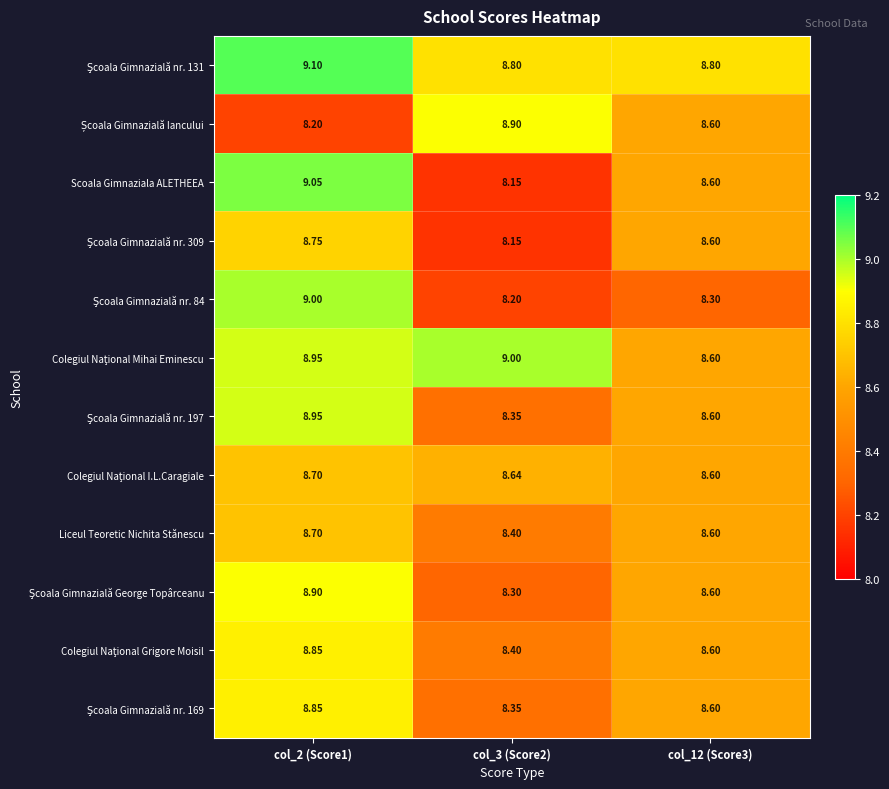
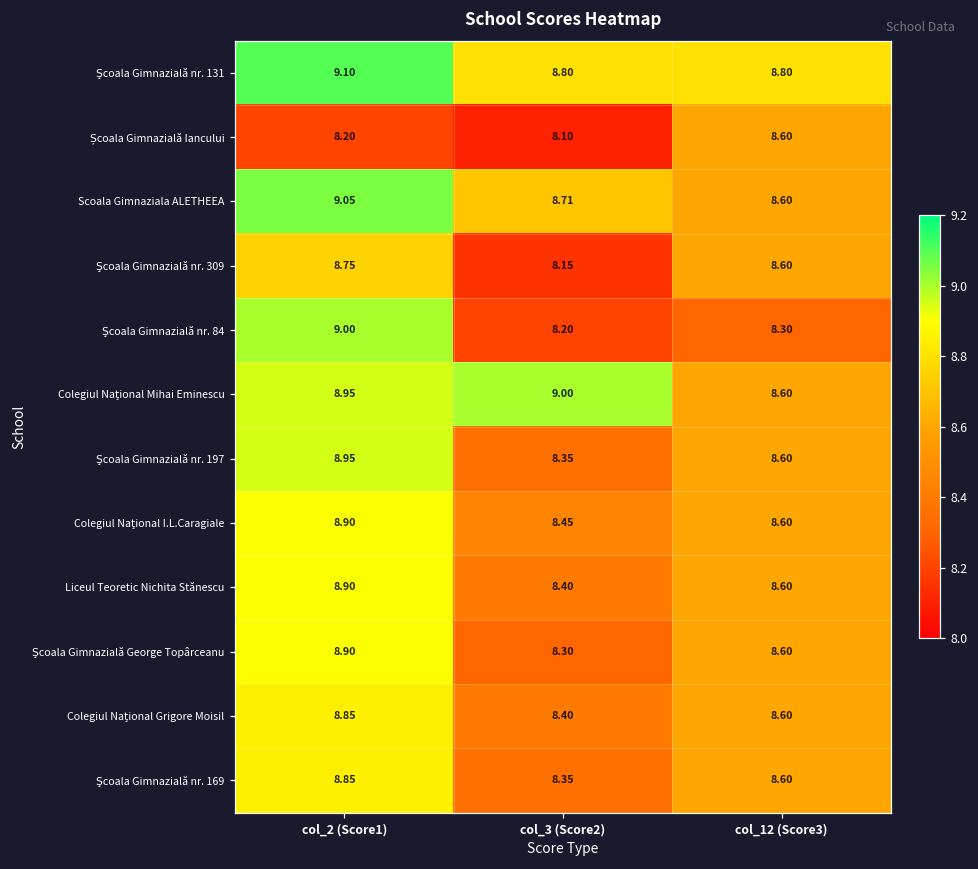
Școala Gimnazială Iancului, col_3 (Score2): 8.90 -> 8.10
Scoala Gimnaziala ALETHEEA, col_3 (Score2): 8.15 -> 8.71
Colegiul Naţional I.L.Caragiale, col_2 (Score1): 8.70 -> 8.90
Colegiul Naţional I.L.Caragiale, col_3 (Score2): 8.64 -> 8.45
Liceul Teoretic Nichita Stănescu, col_2 (Score1): 8.70 -> 8.90
